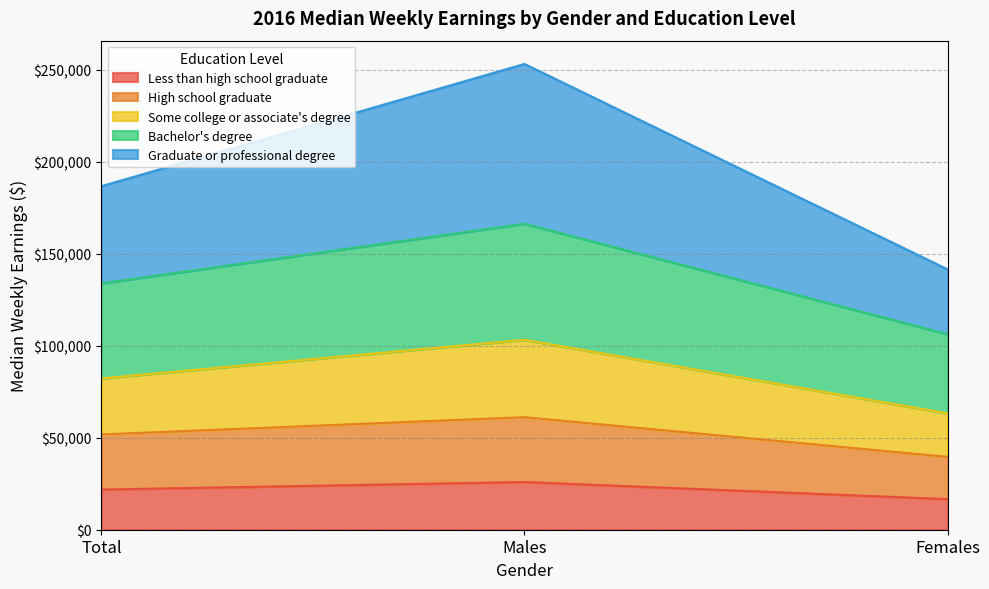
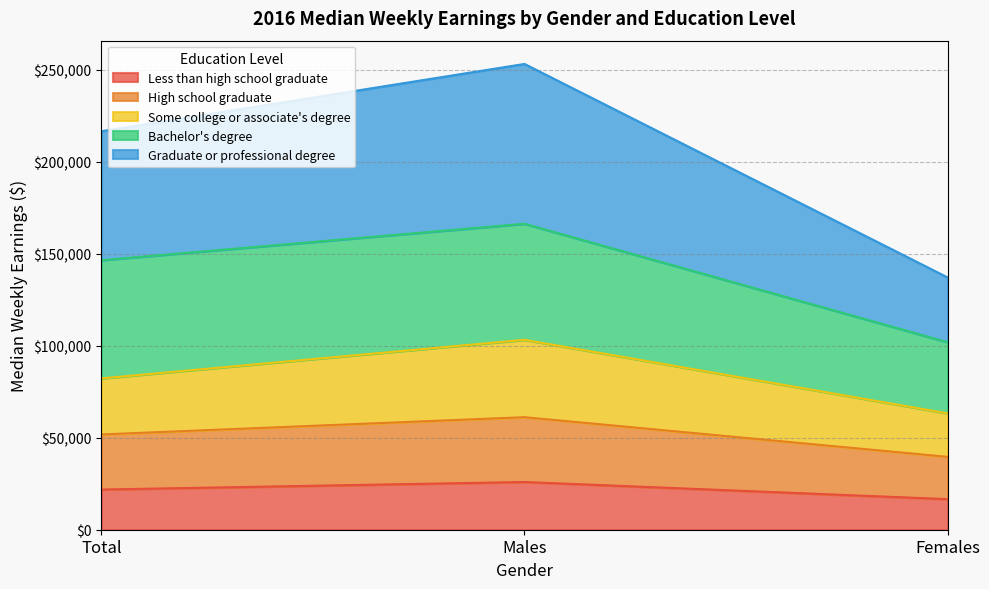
Bachelor's degree, Total: $52,000 -> $64,000
Graduate or professional degree, Total: $53,000 -> $70,000
Bachelor's degree, Females: $43,000 -> $39,000
